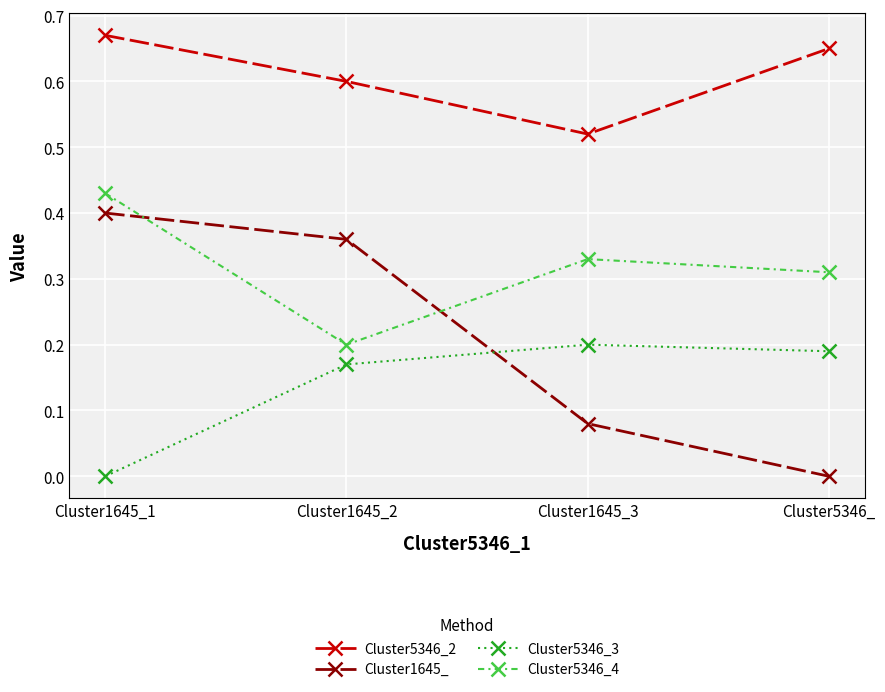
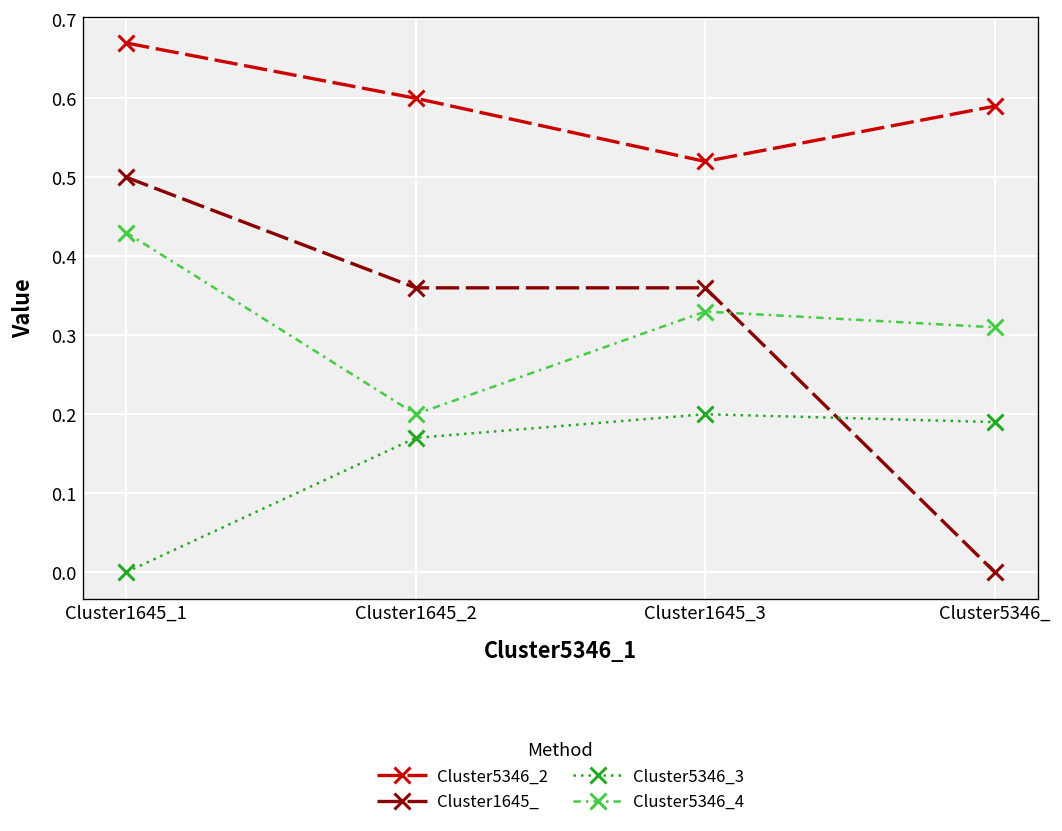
Cluster1645_, Cluster1645_1: 0.4 -> 0.5
Cluster1645_, Cluster1645_3: 0.08 -> 0.36
Cluster5346_2, Cluster5346_: 0.65 -> 0.59
